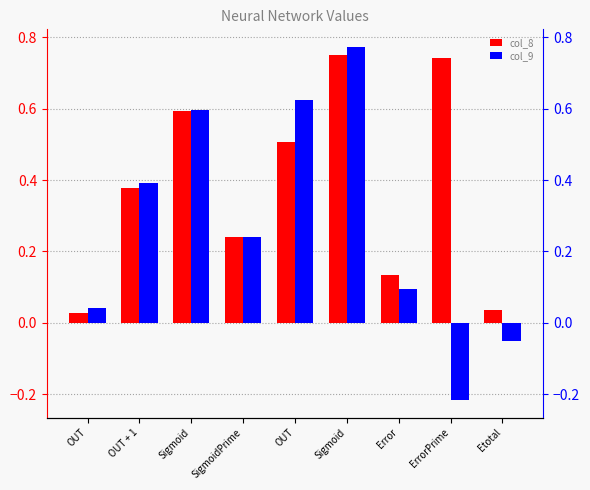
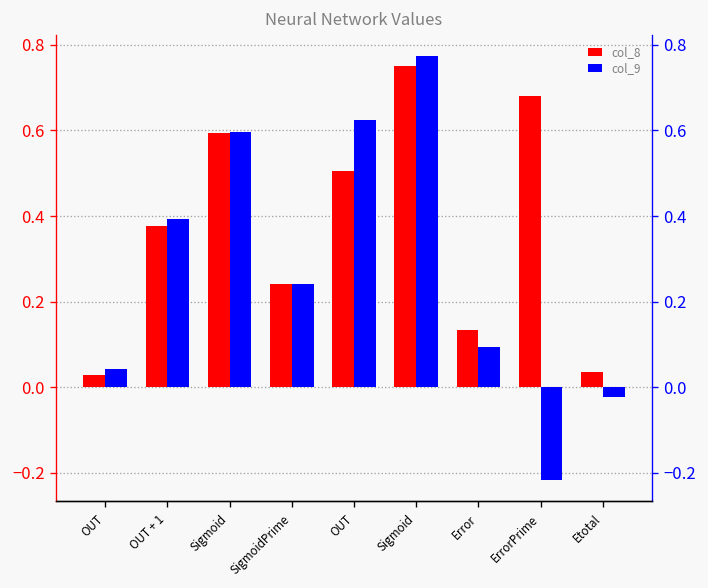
col_8, ErrorPrime: 0.74 -> 0.68
col_9, Etotal: -0.05 -> -0.02
